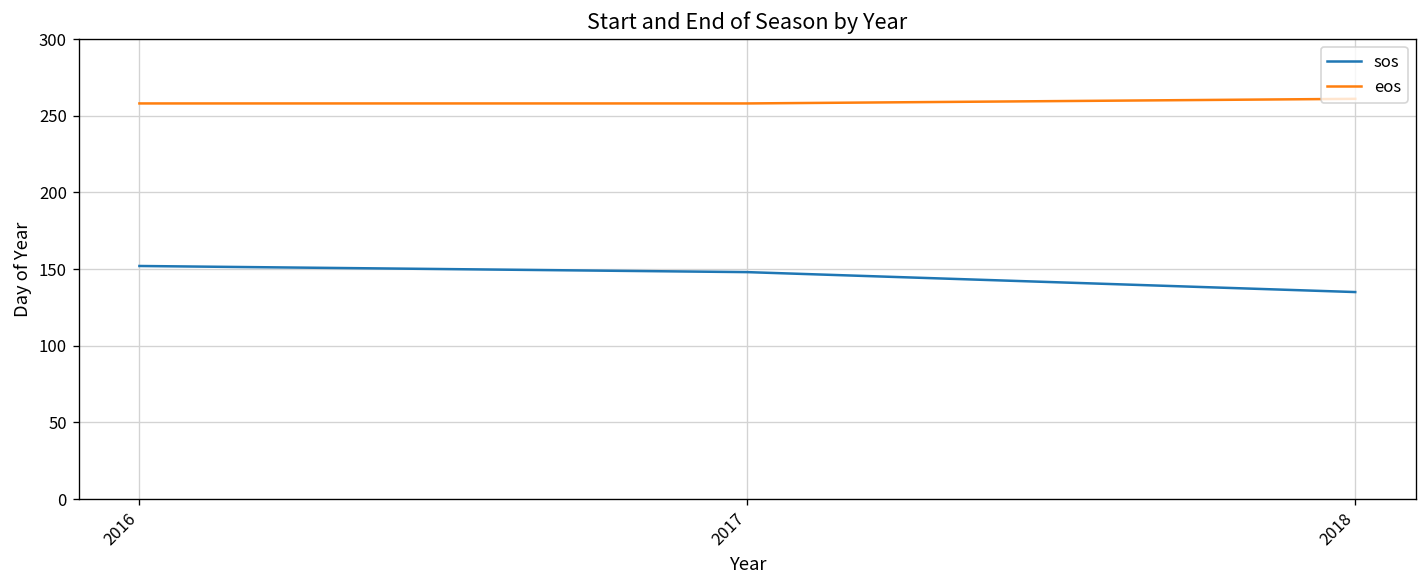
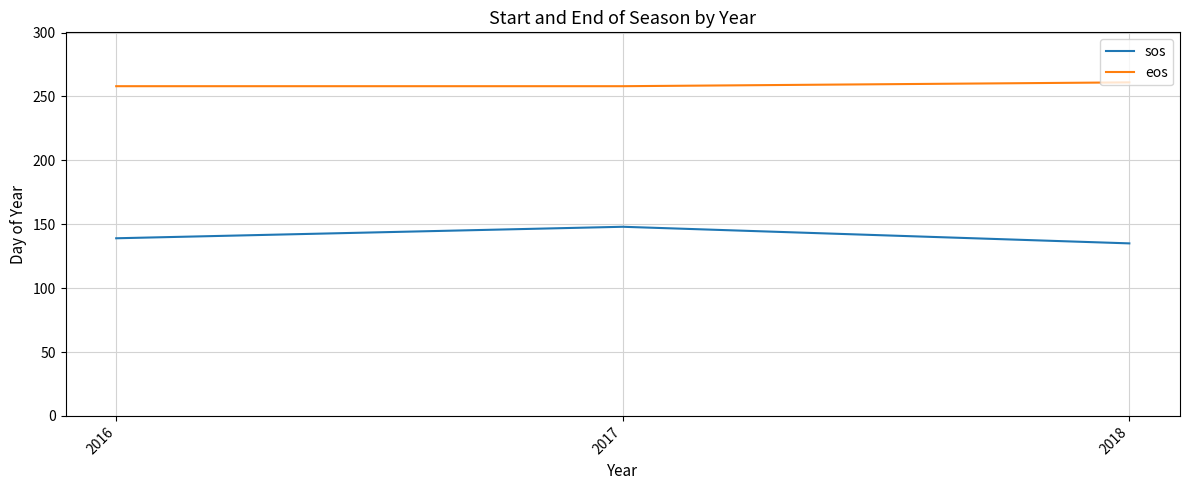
sos, 2016: 152 -> 139
